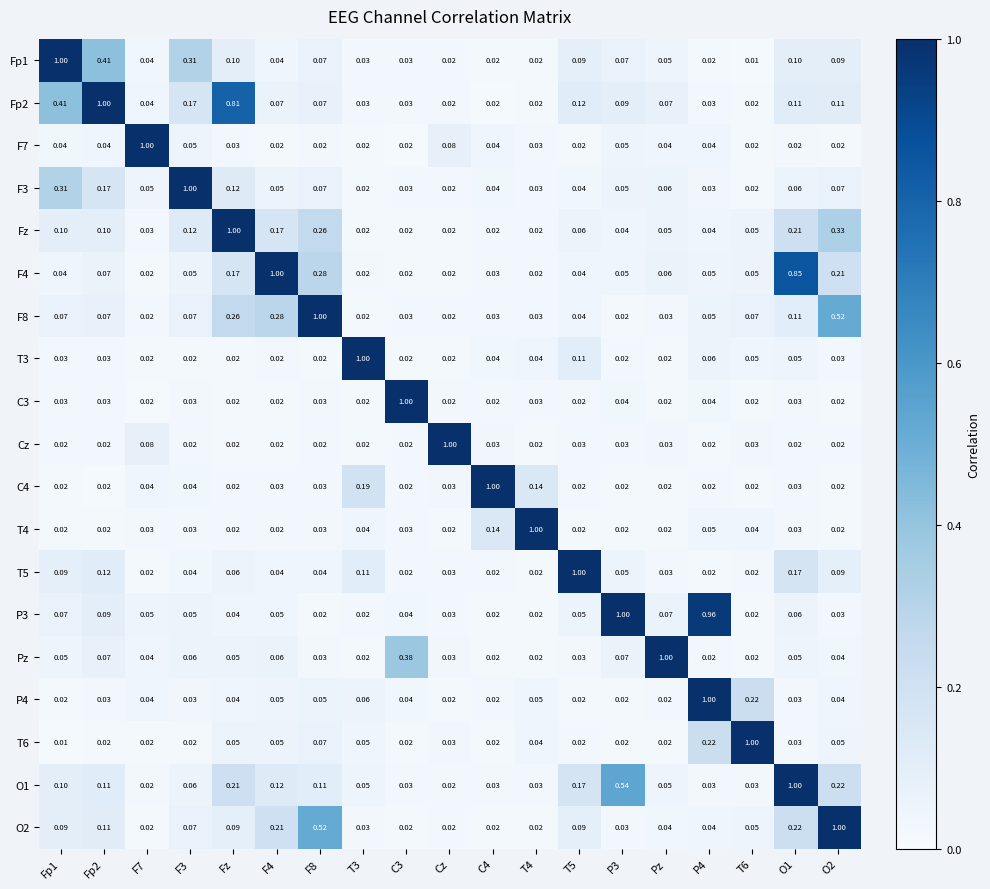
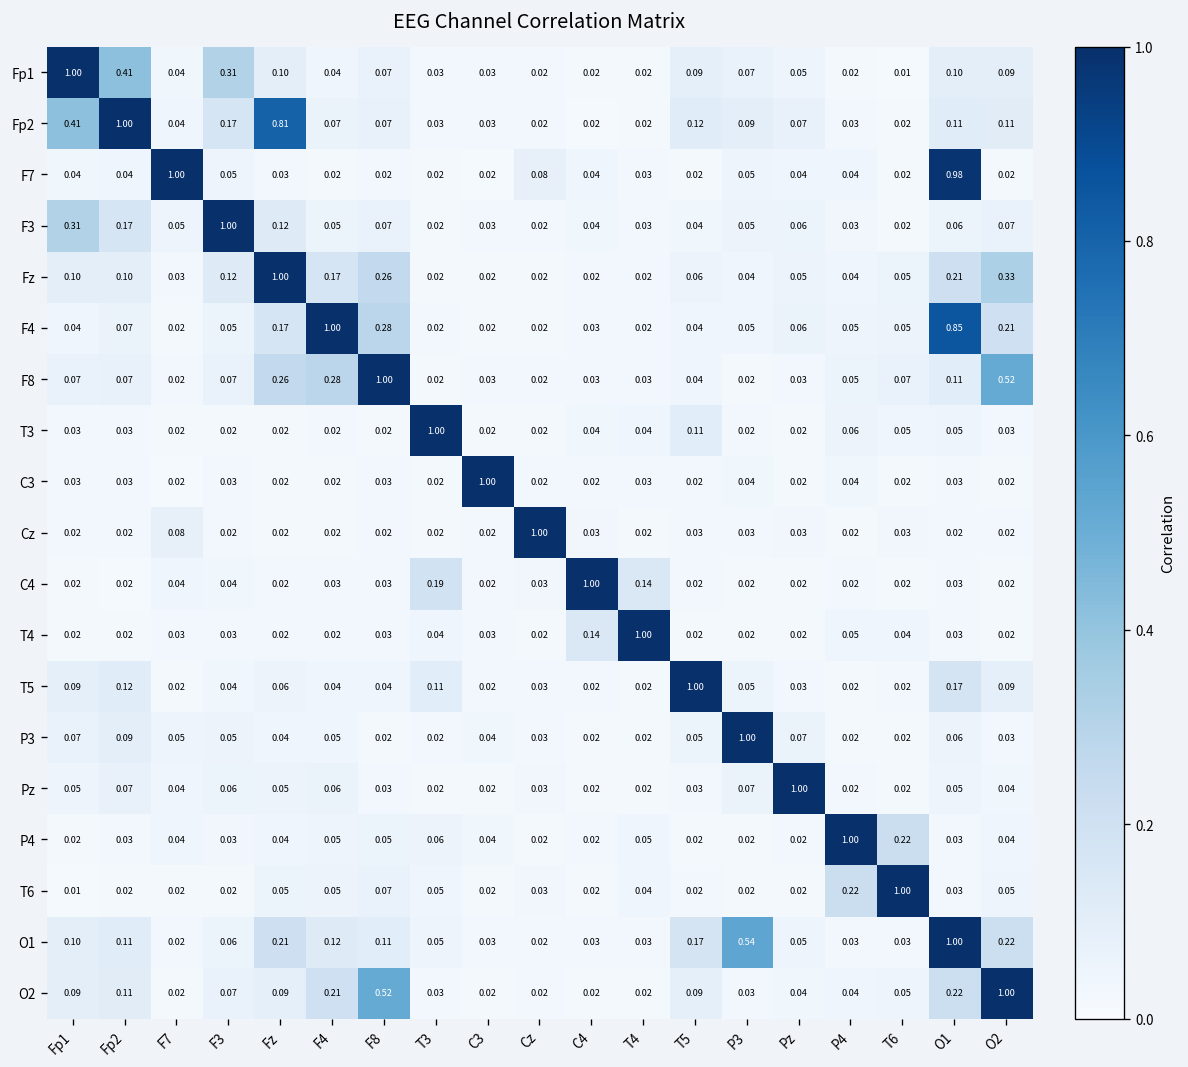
F7, O1: 0.02 -> 0.98
P3, P4: 0.96 -> 0.02
Pz, C3: 0.38 -> 0.02
